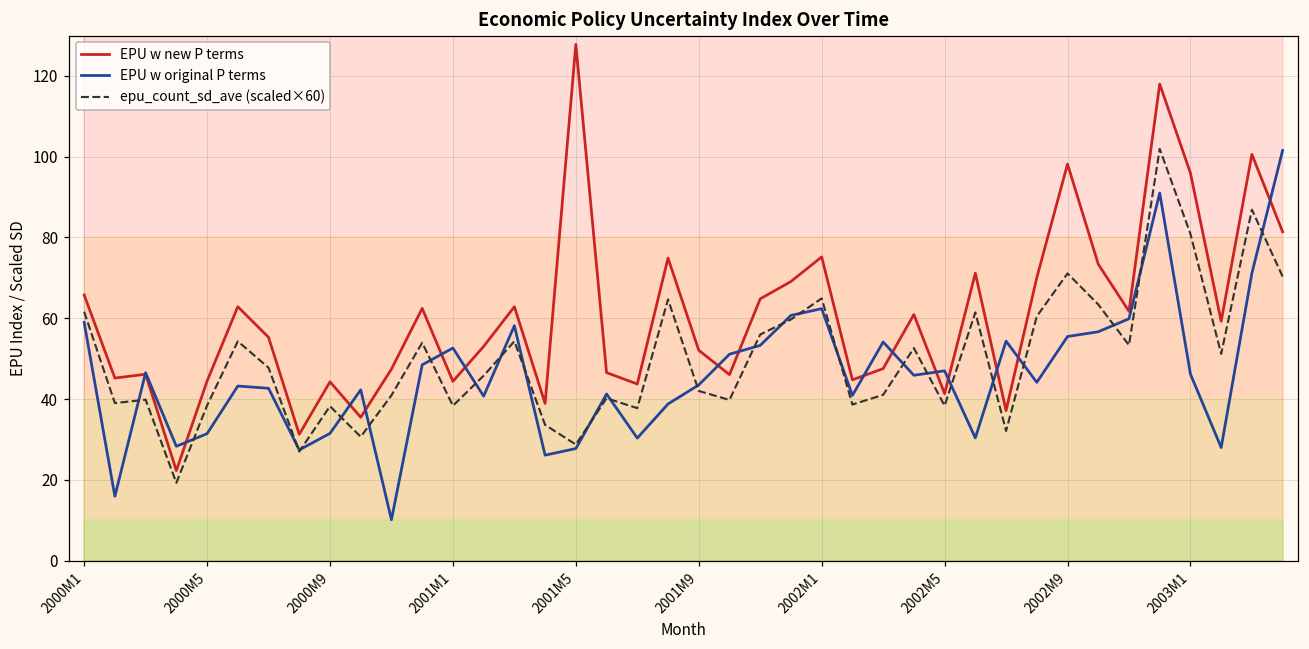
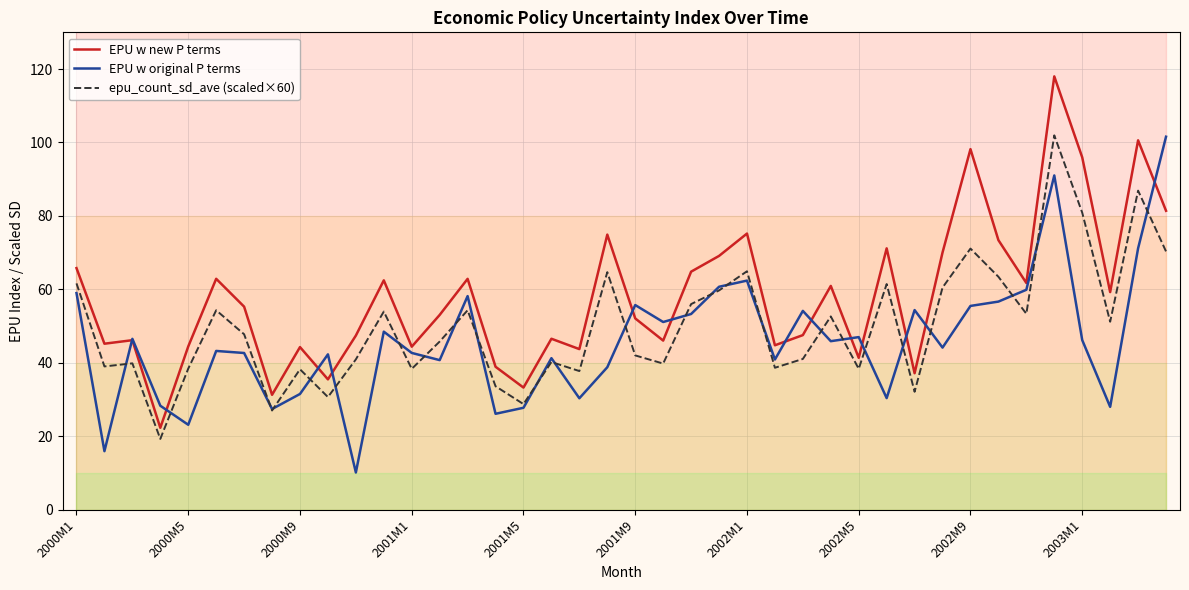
EPU w original P terms, 2000M5: 31 -> 23
EPU w original P terms, 2001M1: 53 -> 43
EPU w new P terms, 2001M5: 128 -> 33
EPU w original P terms, 2001M9: 43 -> 56
